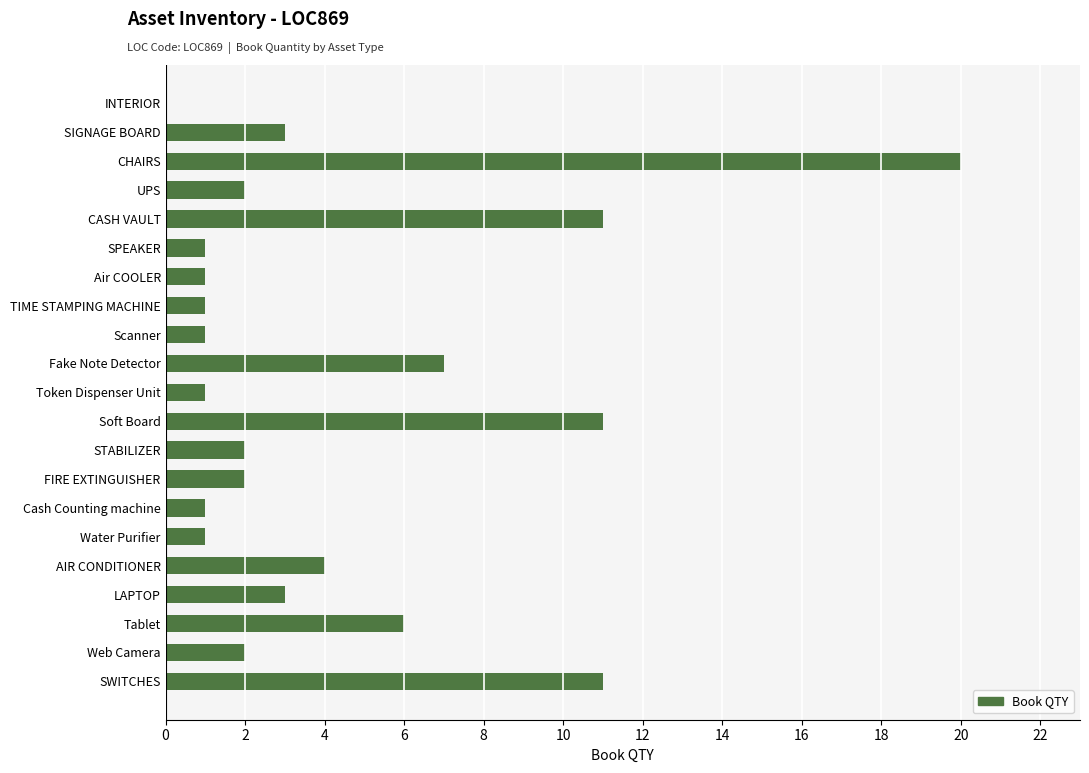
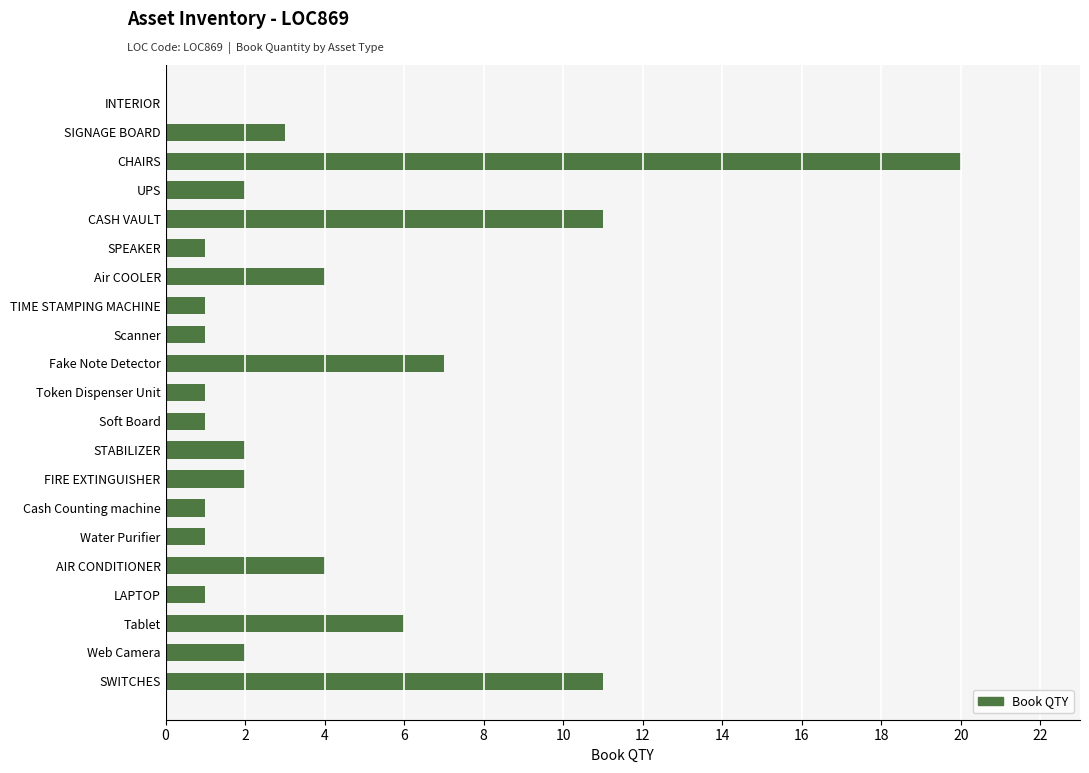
Air COOLER: 1 -> 4
Soft Board: 11 -> 1
LAPTOP: 3 -> 1
